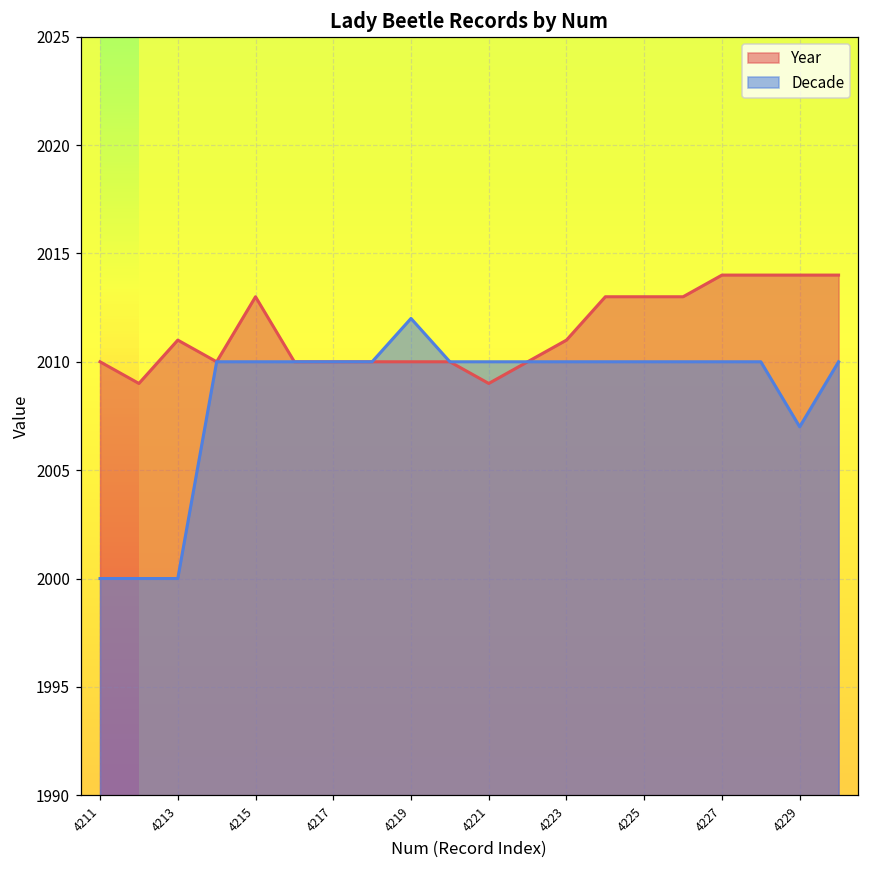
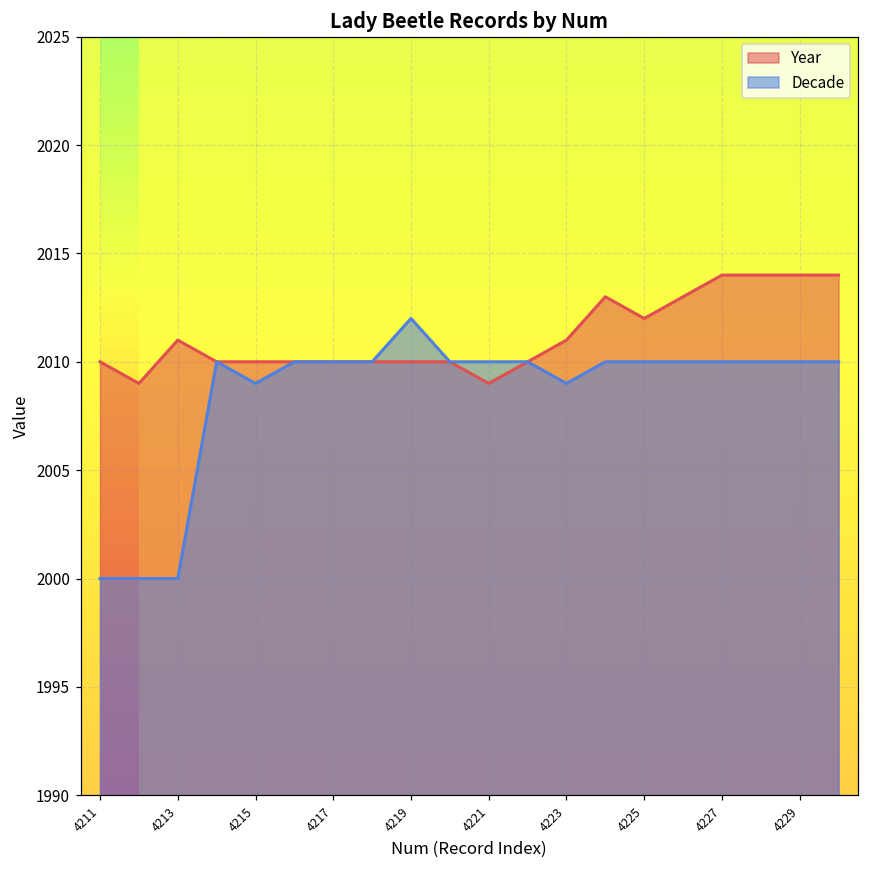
Year, 4215: 2013 -> 2010
Decade, 4215: 2010 -> 2009
Decade, 4223: 2010 -> 2009
Year, 4225: 2013 -> 2012
Decade, 4229: 2007 -> 2010
